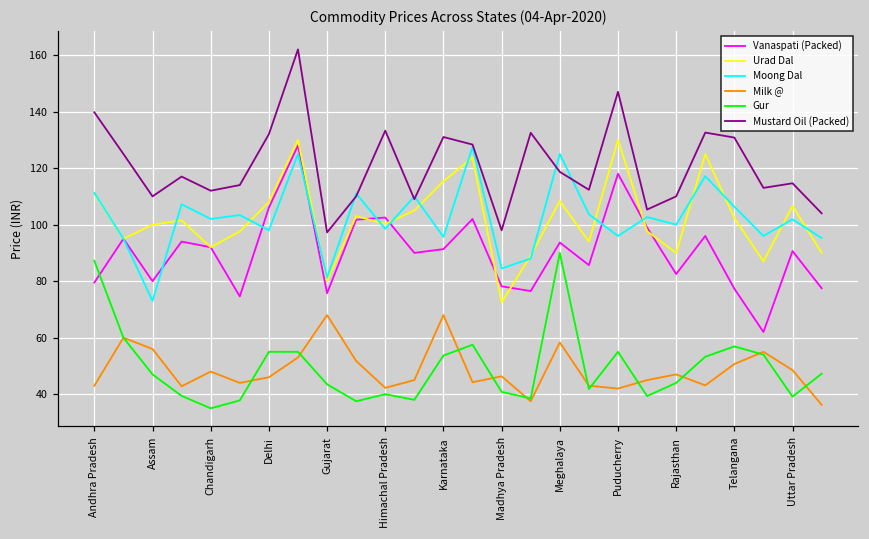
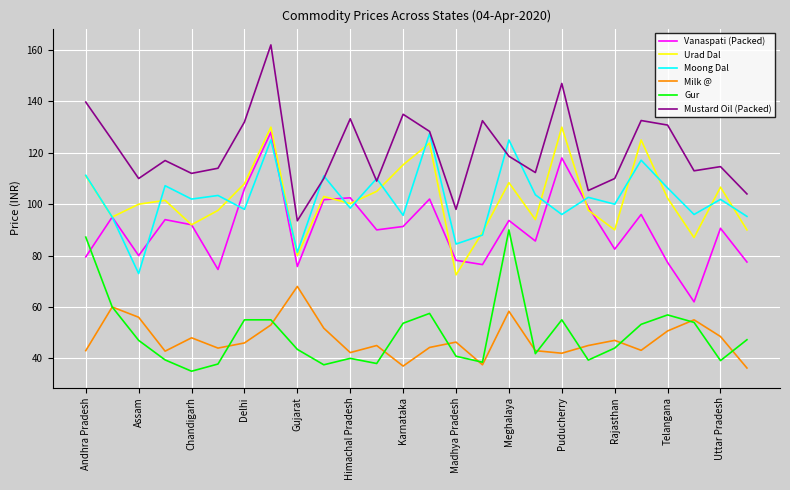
Mustard Oil (Packed), Gujarat: 97 -> 94
Milk @, Karnataka: 68 -> 37
Mustard Oil (Packed), Karnataka: 131 -> 135
